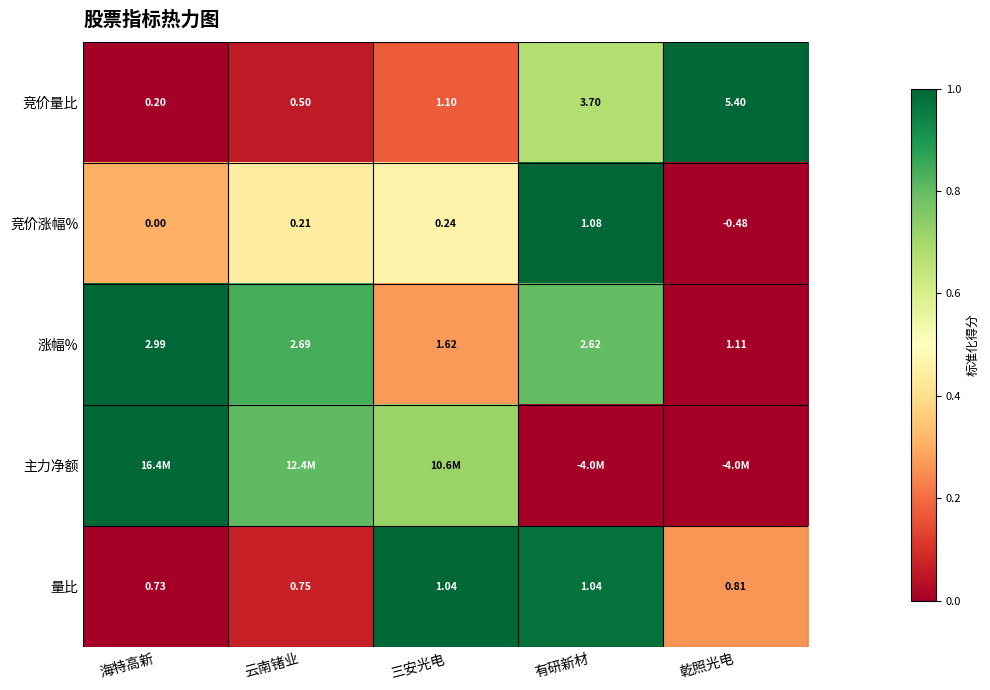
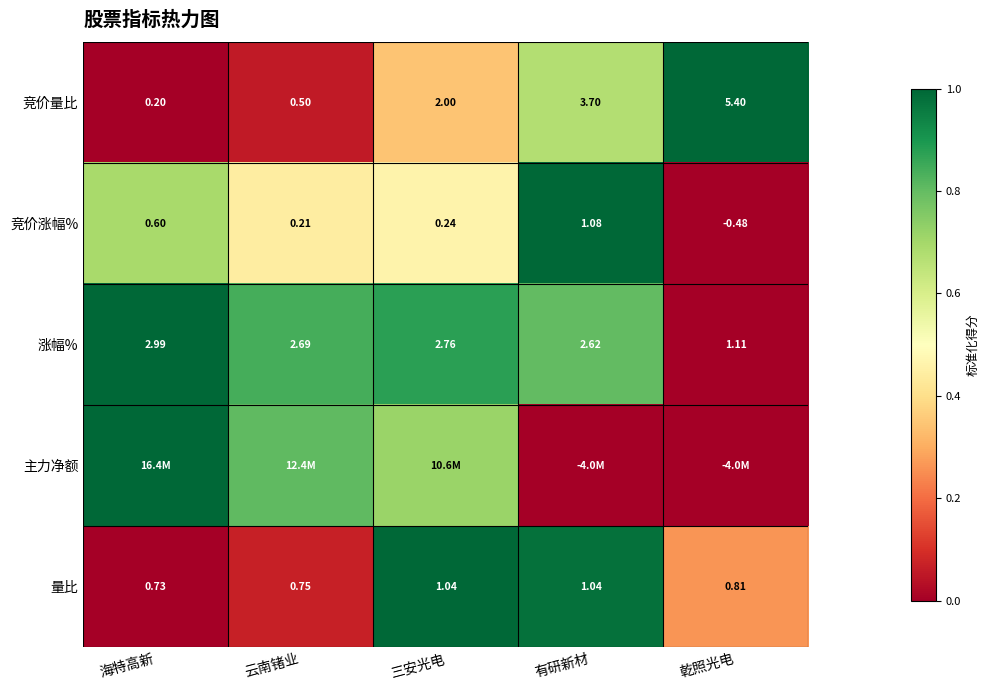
竞价量比, 三安光电: 1.10 -> 2.00
竞价涨幅%, 海特高新: 0.00 -> 0.60
涨幅%, 三安光电: 1.62 -> 2.76
